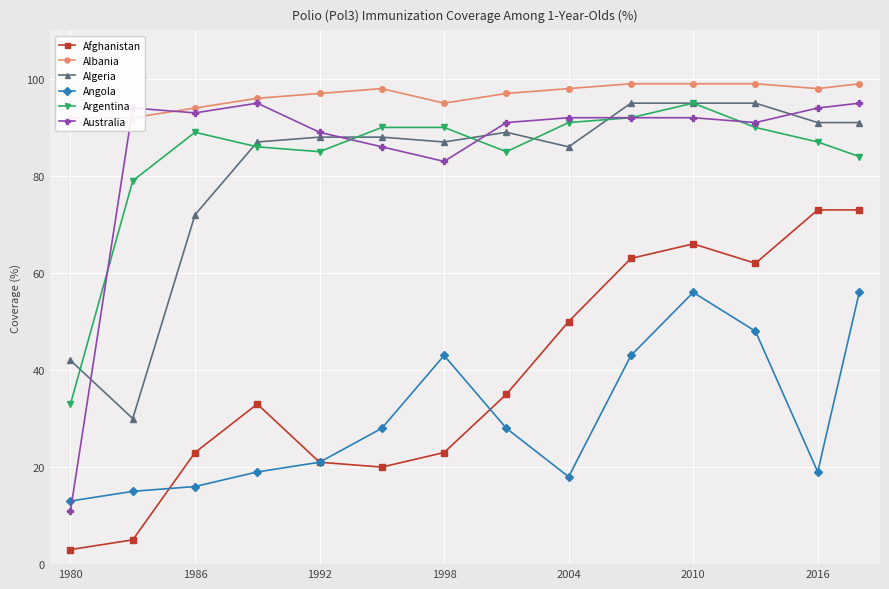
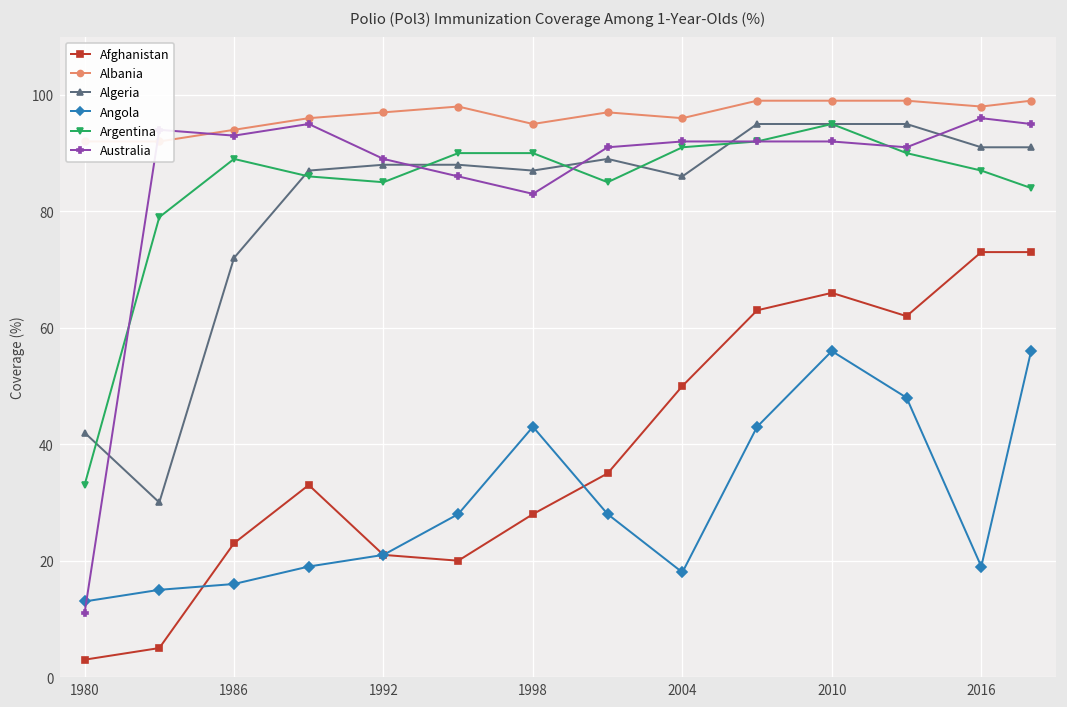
Afghanistan, 1998: 23 -> 28
Albania, 2004: 98 -> 96
Australia, 2016: 94 -> 96
